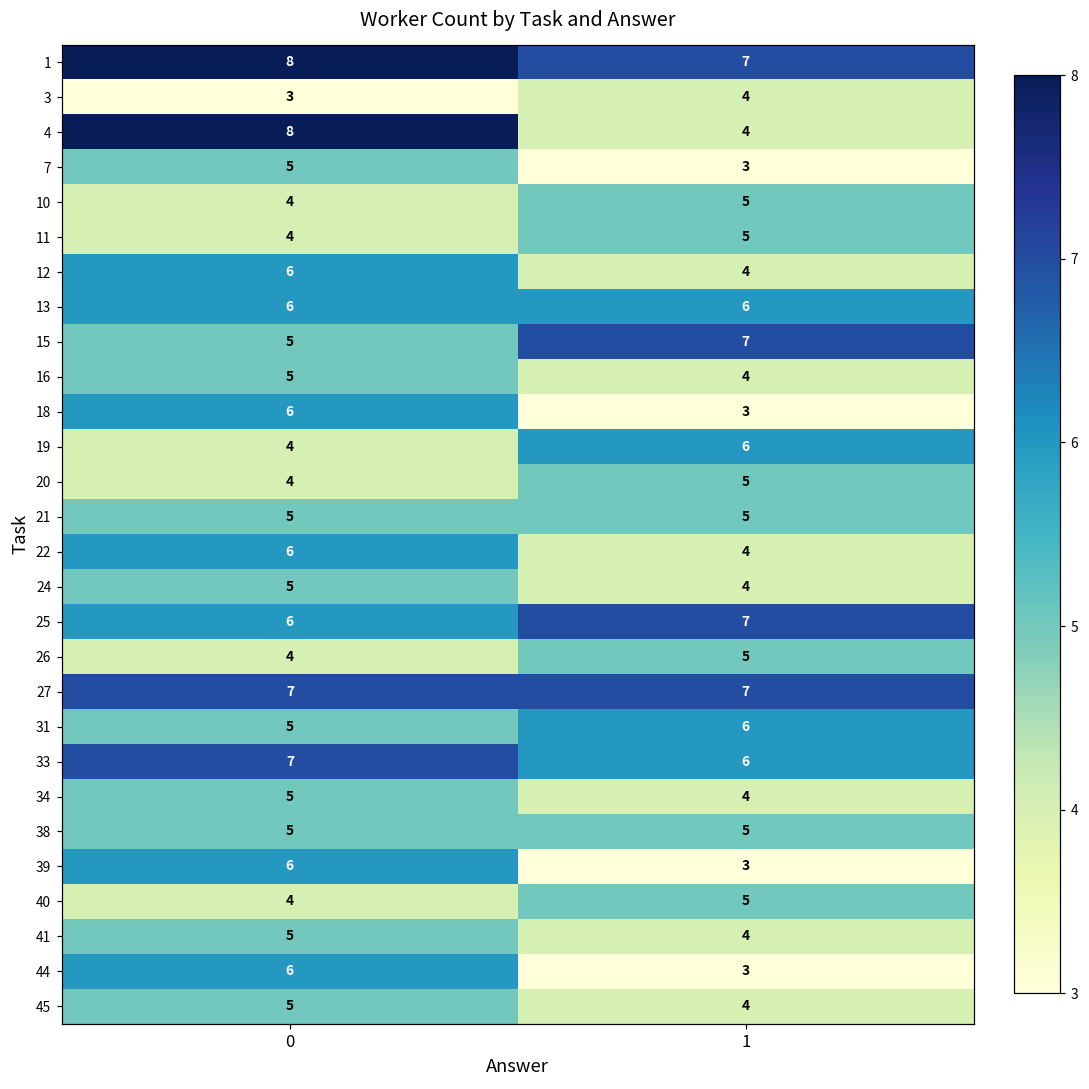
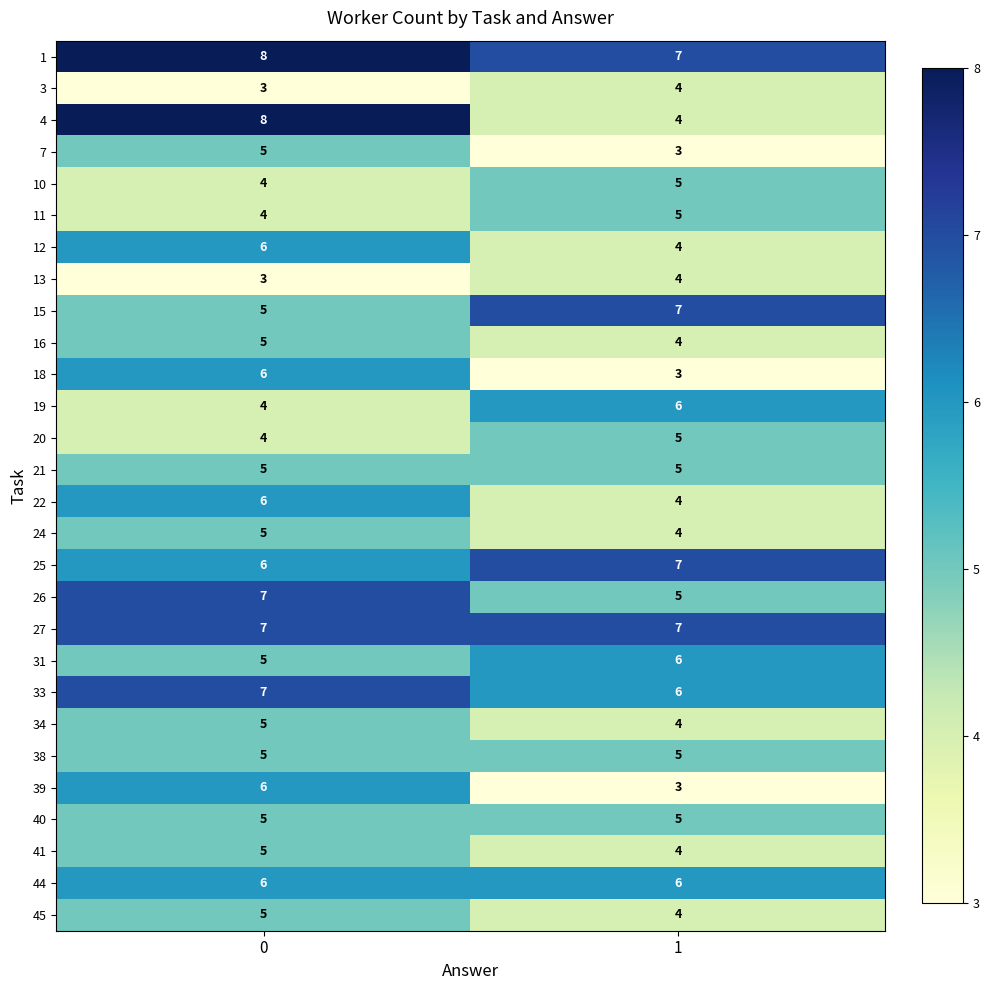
13, 0: 6 -> 3
13, 1: 6 -> 4
26, 0: 4 -> 7
40, 0: 4 -> 5
44, 1: 3 -> 6
